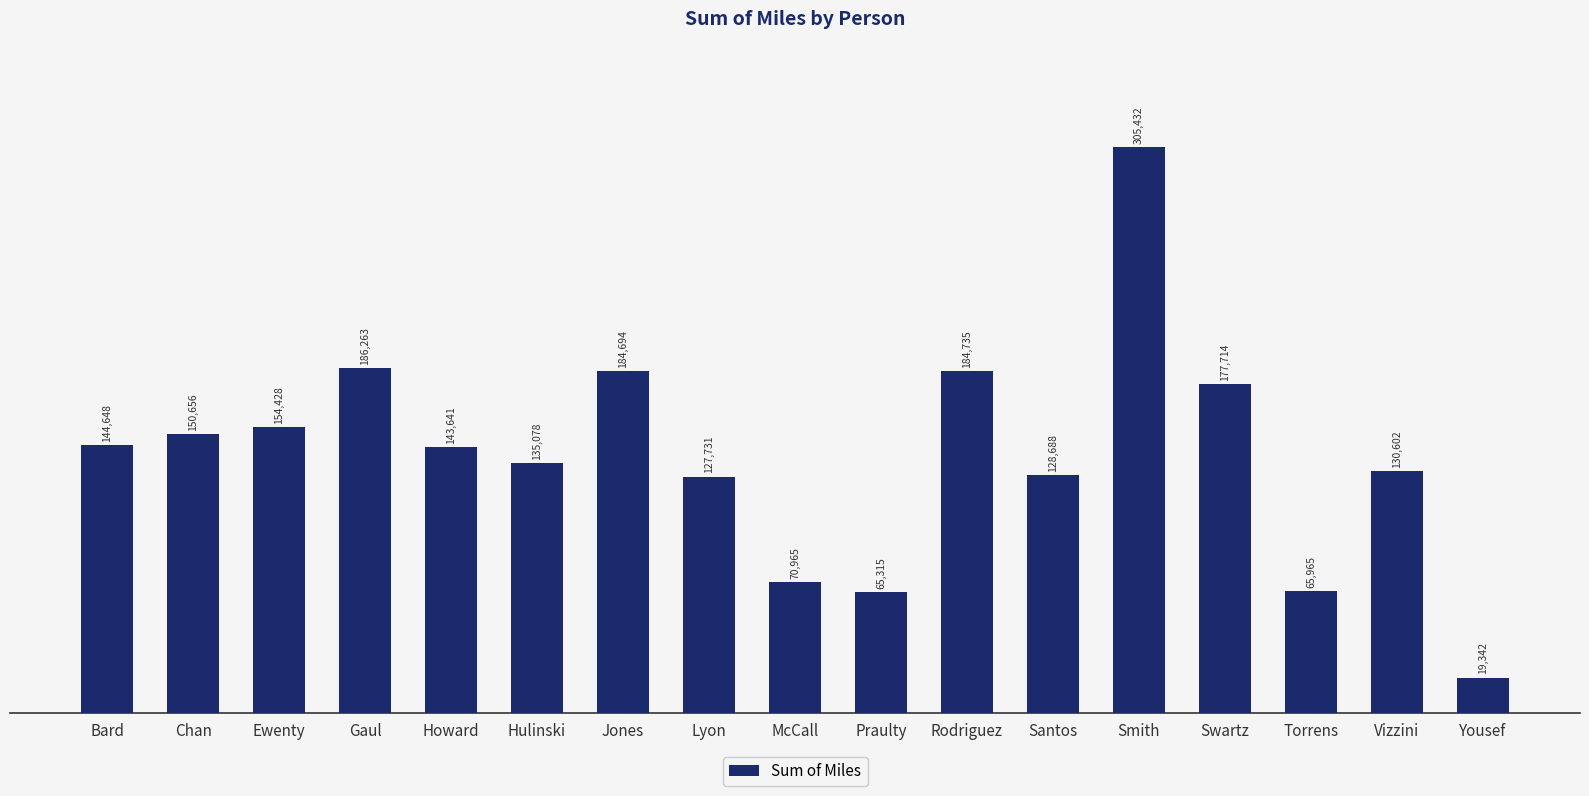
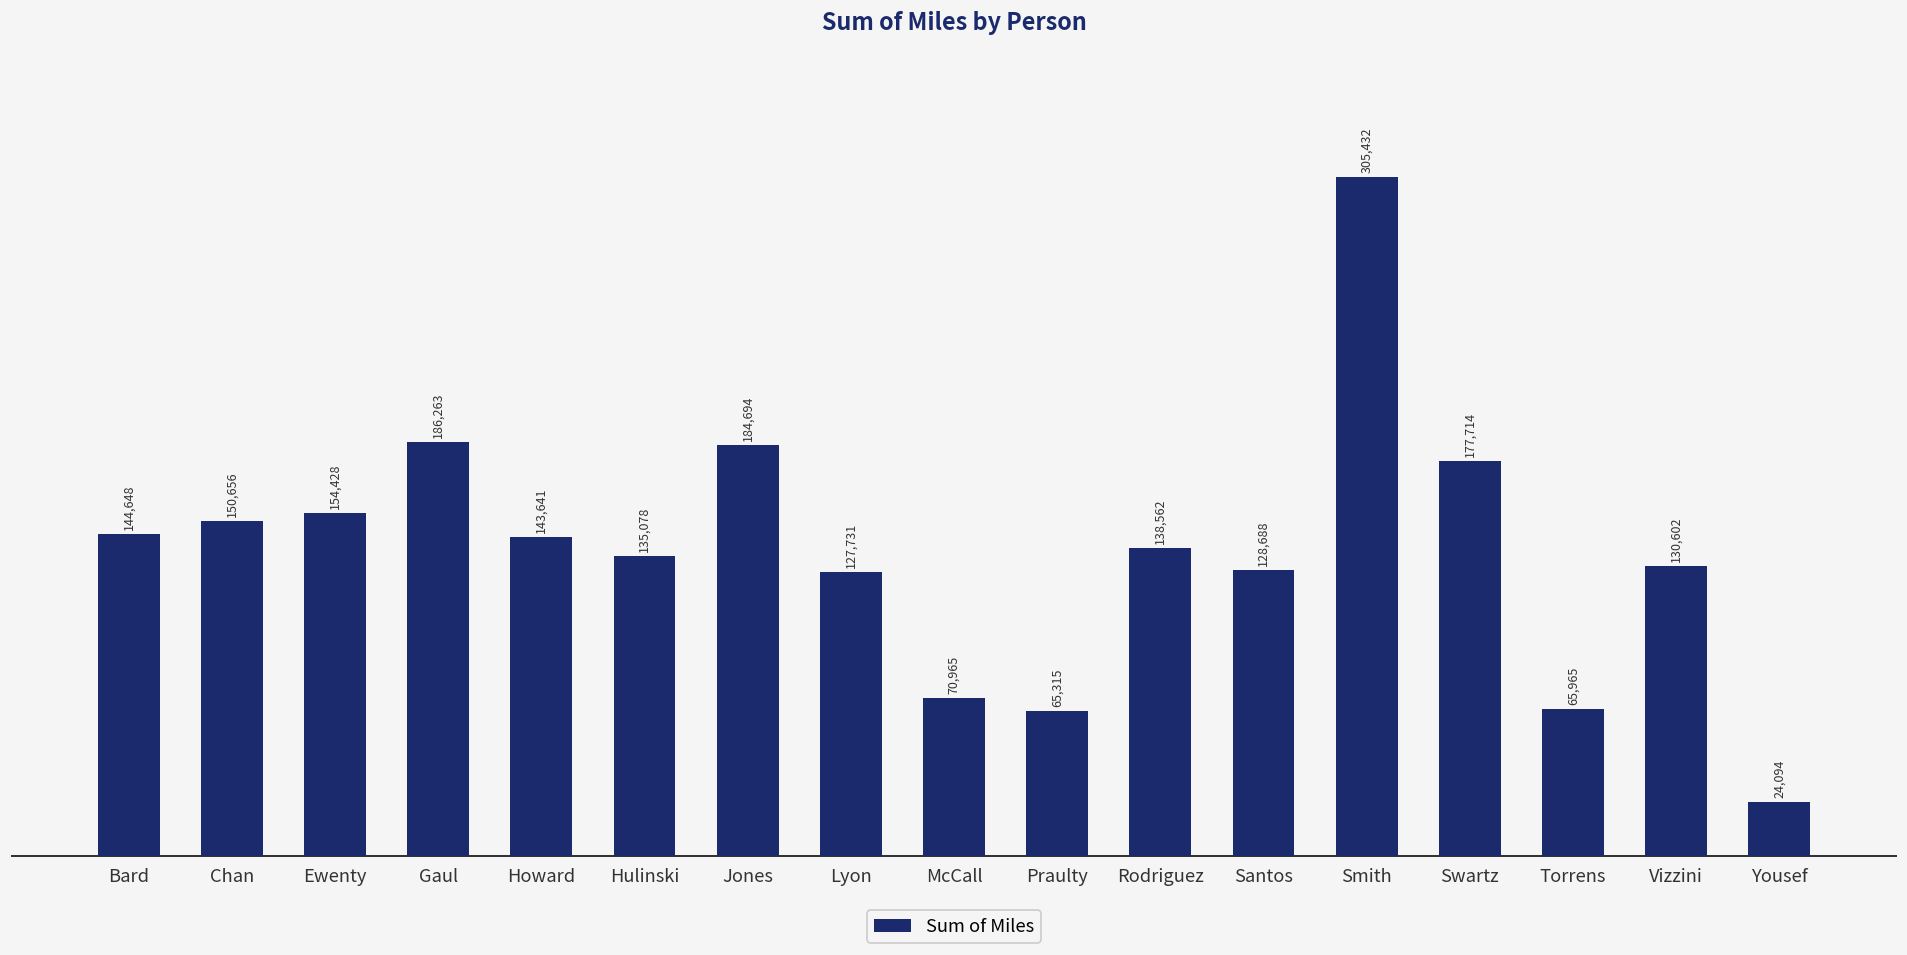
Rodriguez: 184,735 -> 138,562
Yousef: 19,342 -> 24,094
